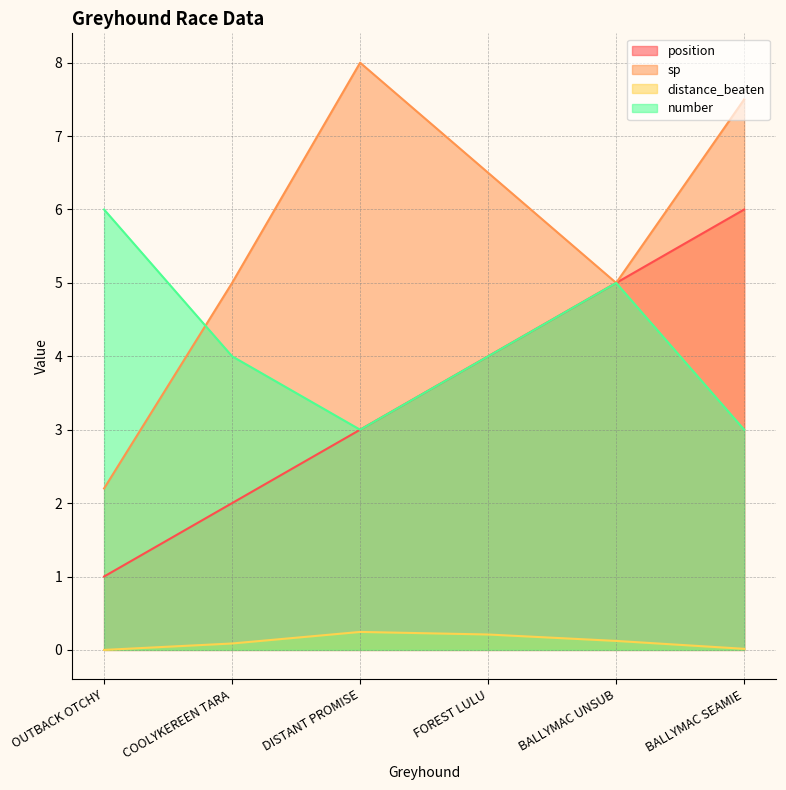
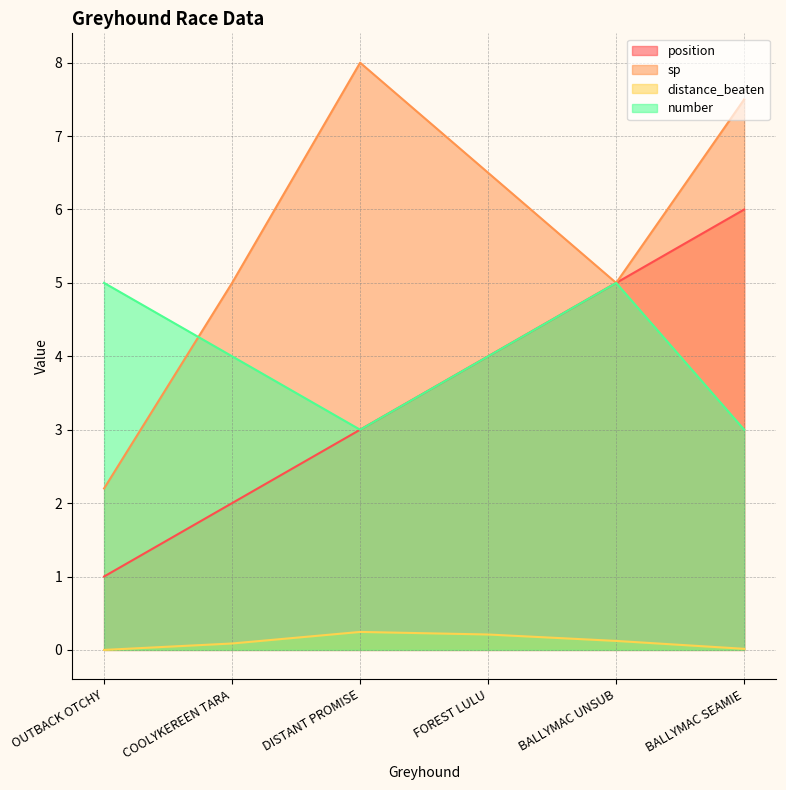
number, OUTBACK OTCHY: 6 -> 5
